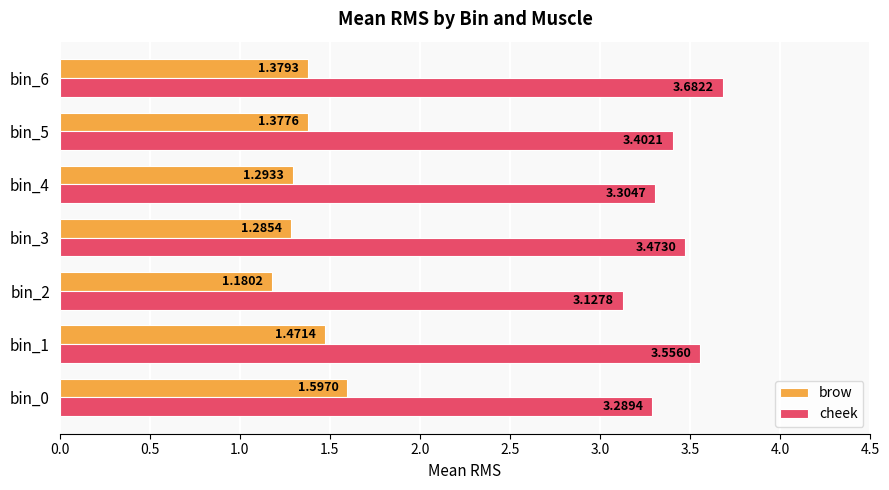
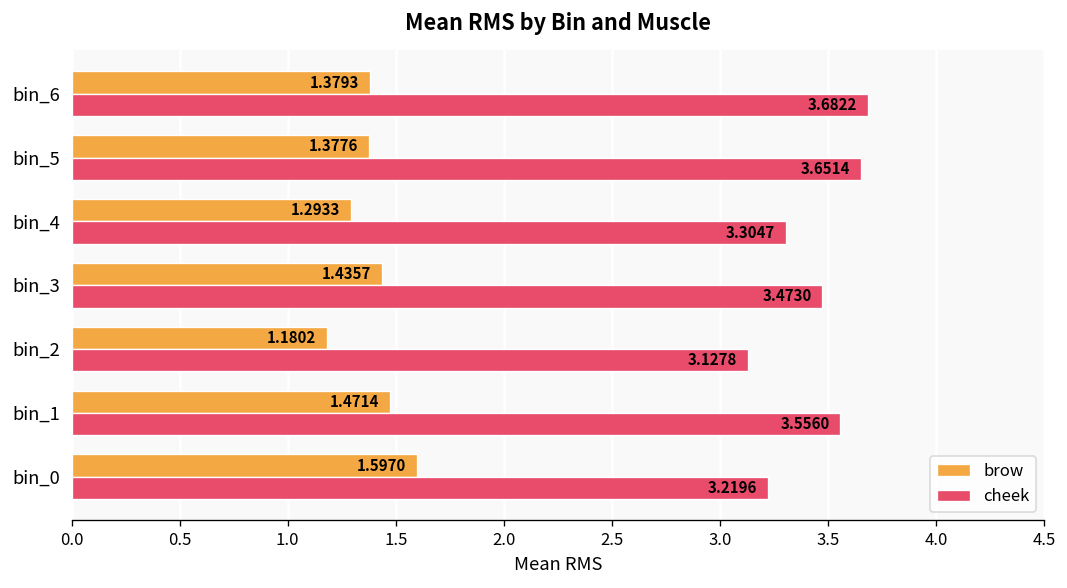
cheek, bin_5: 3.4021 -> 3.6514
brow, bin_3: 1.2854 -> 1.4357
cheek, bin_0: 3.2894 -> 3.2196
